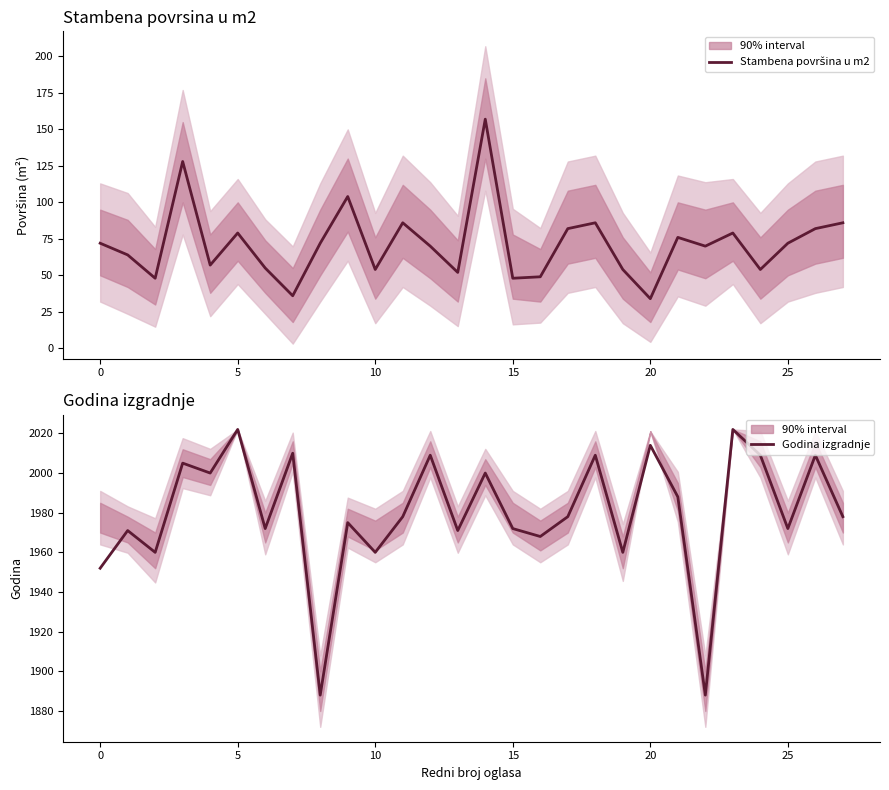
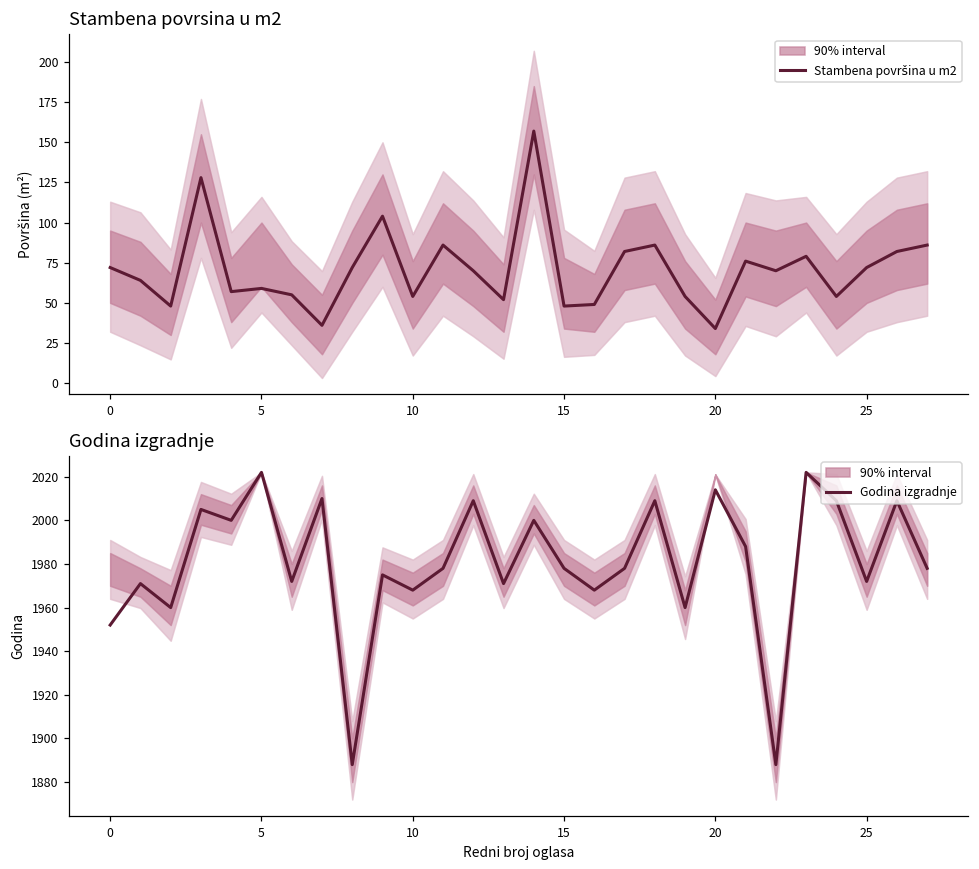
Stambena povrsina u m2, Stambena površina u m2, 5: 79 -> 59
Godina izgradnje, Godina izgradnje, 10: 1960 -> 1968
Godina izgradnje, Godina izgradnje, 15: 1972 -> 1978
